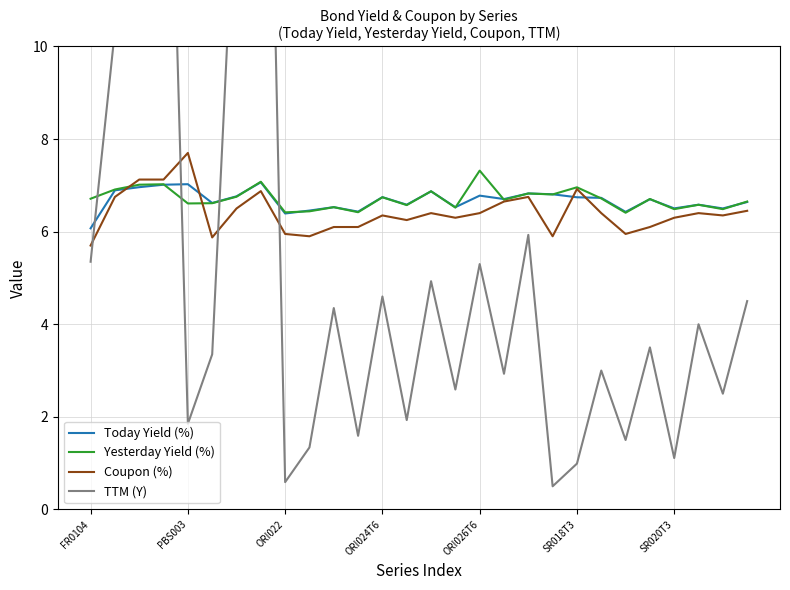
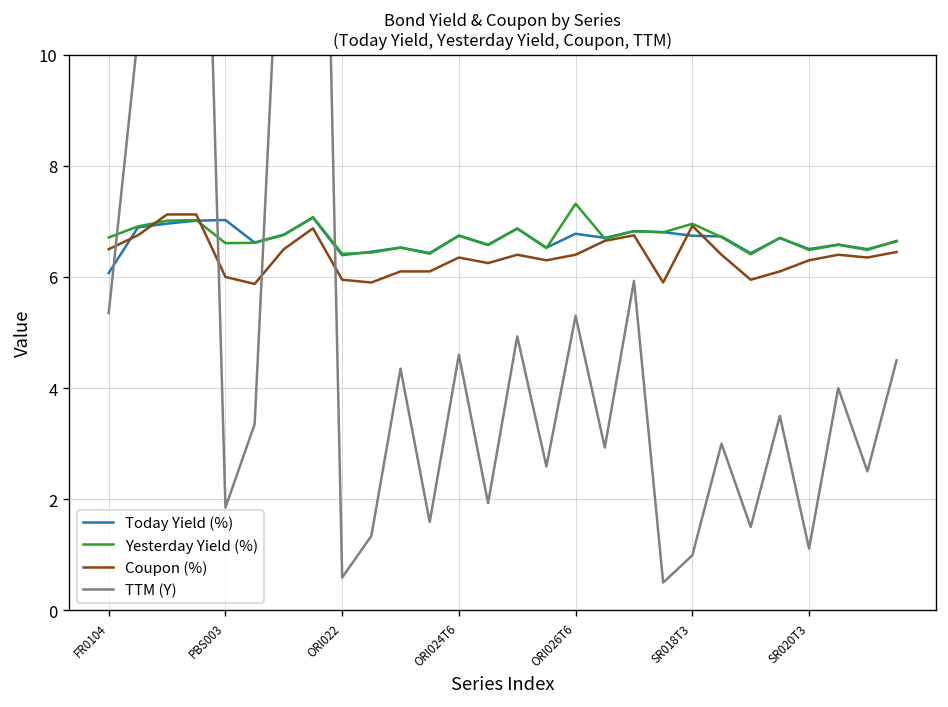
Coupon (%), FR0104: 5.7 -> 6.5
Coupon (%), PBS003: 7.7 -> 6.0
